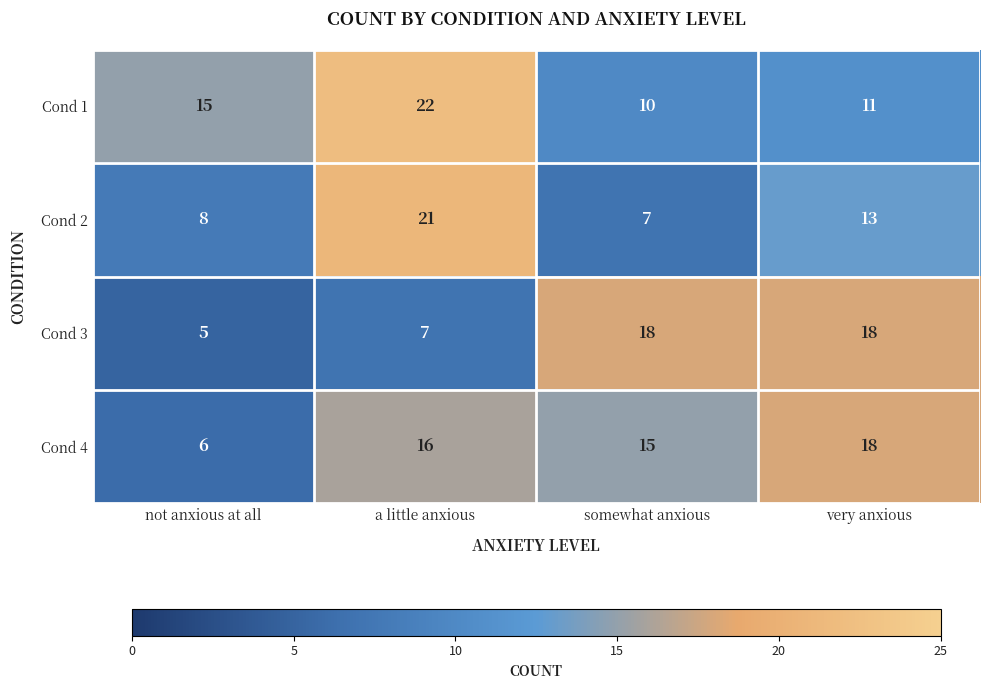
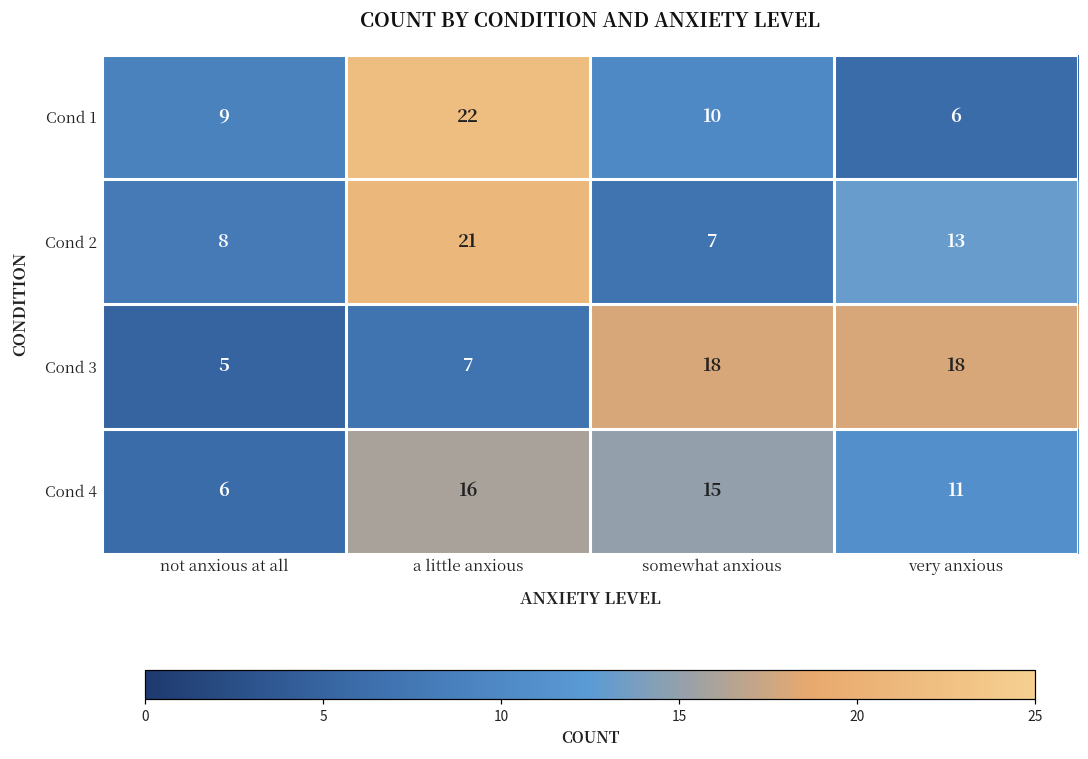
Cond 1, not anxious at all: 15 -> 9
Cond 1, very anxious: 11 -> 6
Cond 4, very anxious: 18 -> 11
